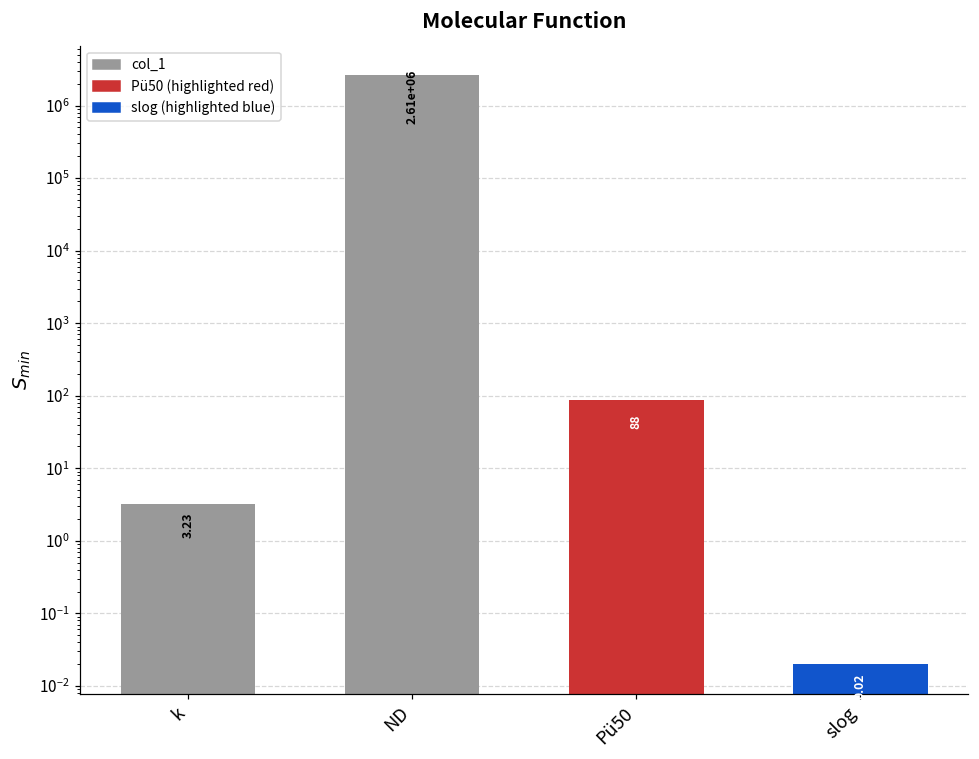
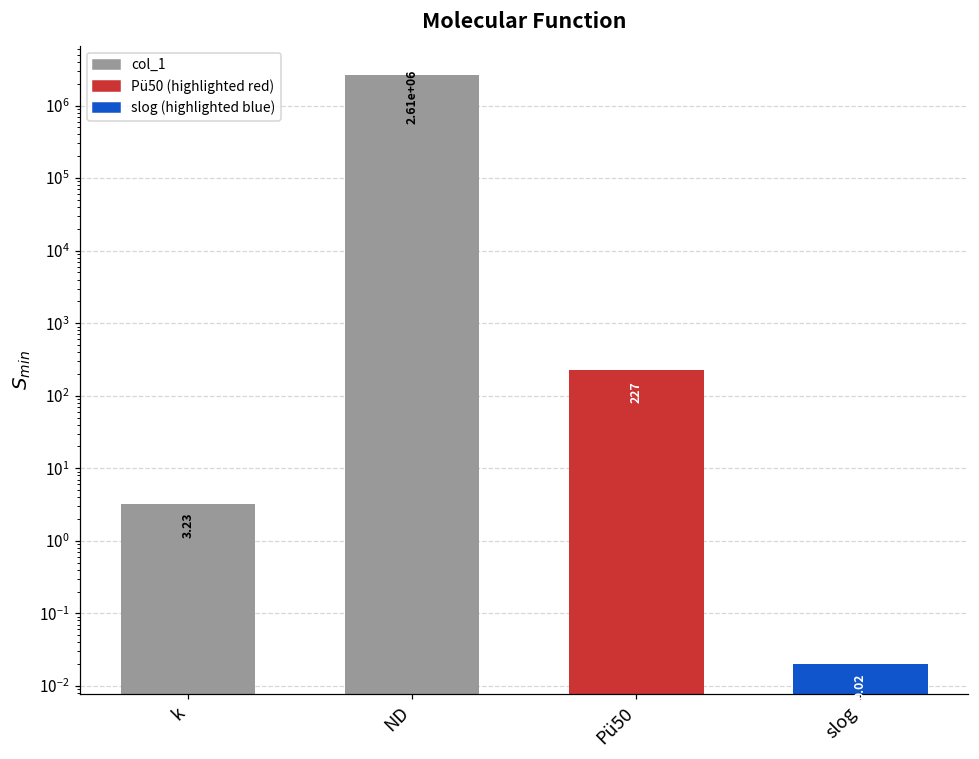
Pü50: 88 -> 227
